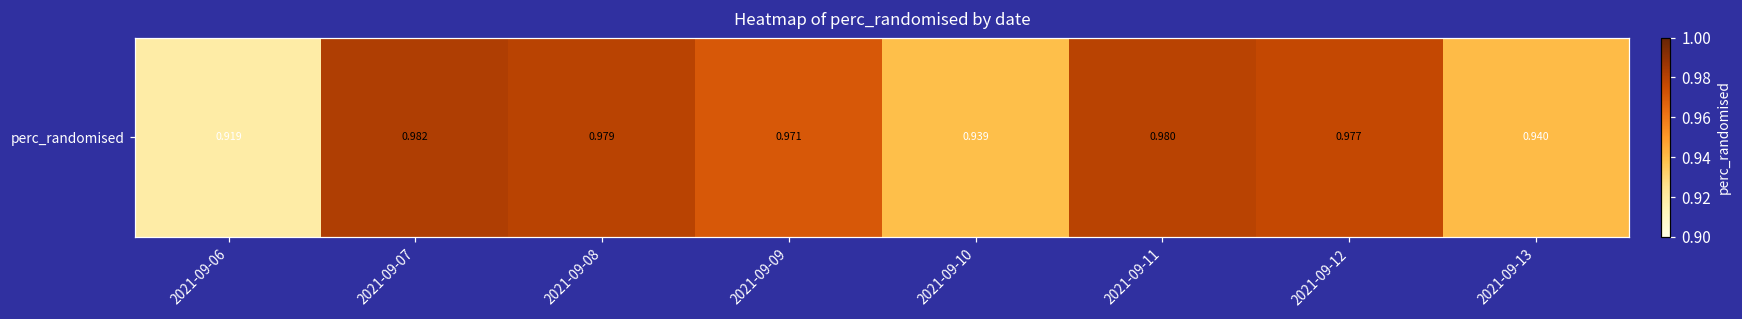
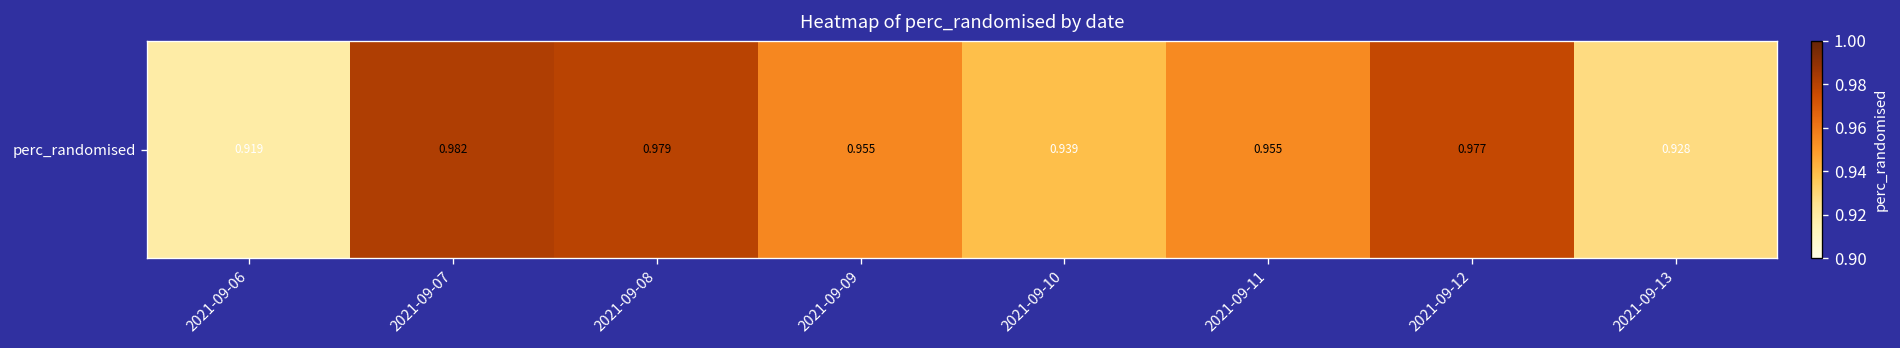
perc_randomised, 2021-09-09: 0.971 -> 0.955
perc_randomised, 2021-09-11: 0.980 -> 0.955
perc_randomised, 2021-09-13: 0.940 -> 0.928
